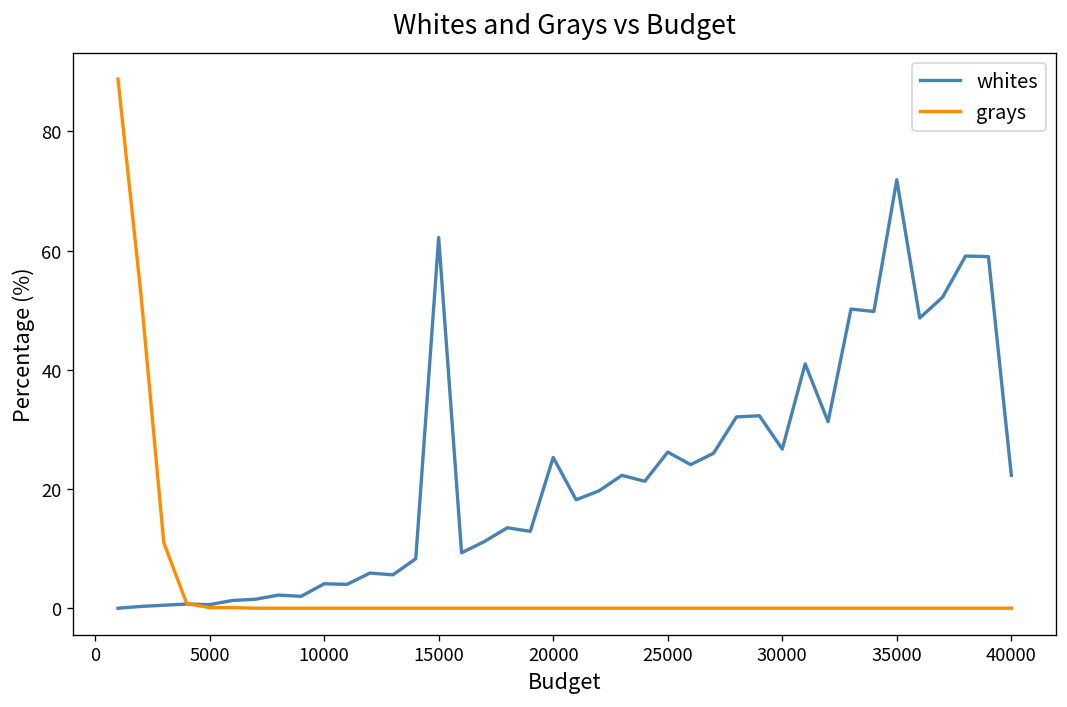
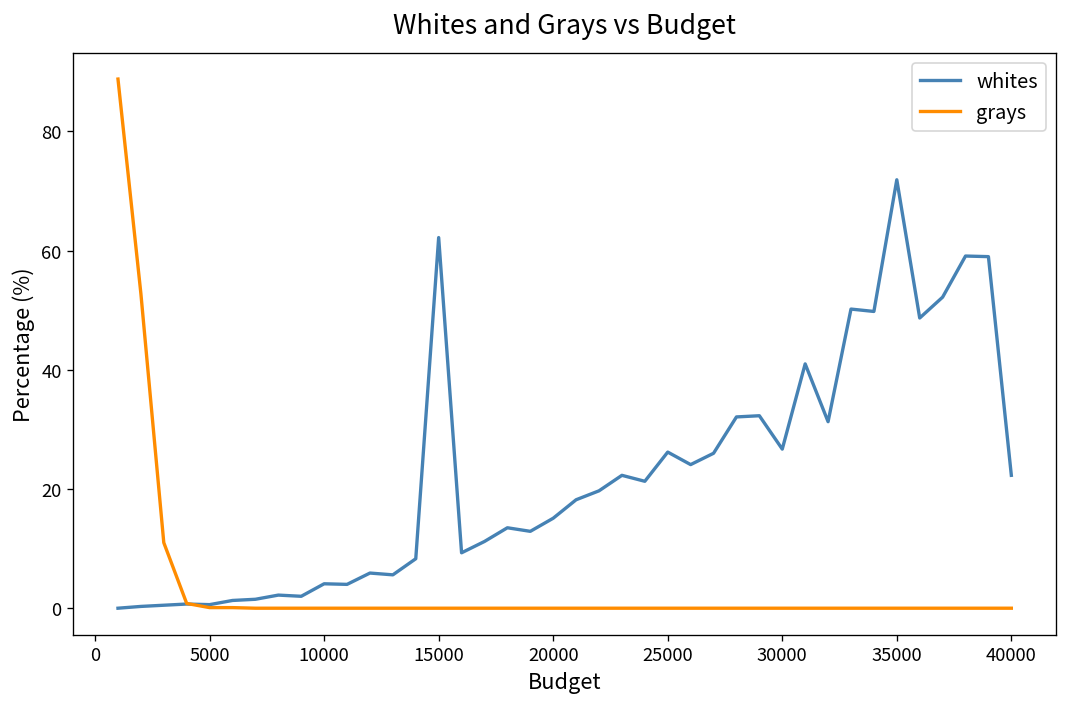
whites, 20000: 25 -> 15
